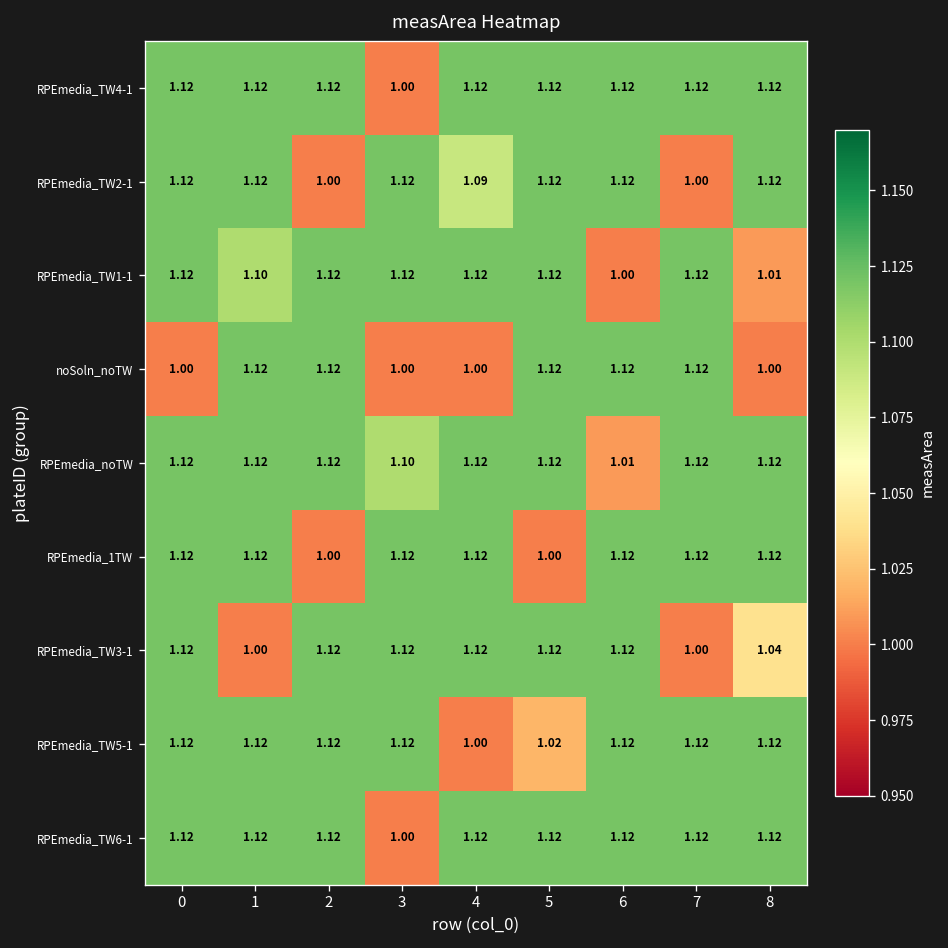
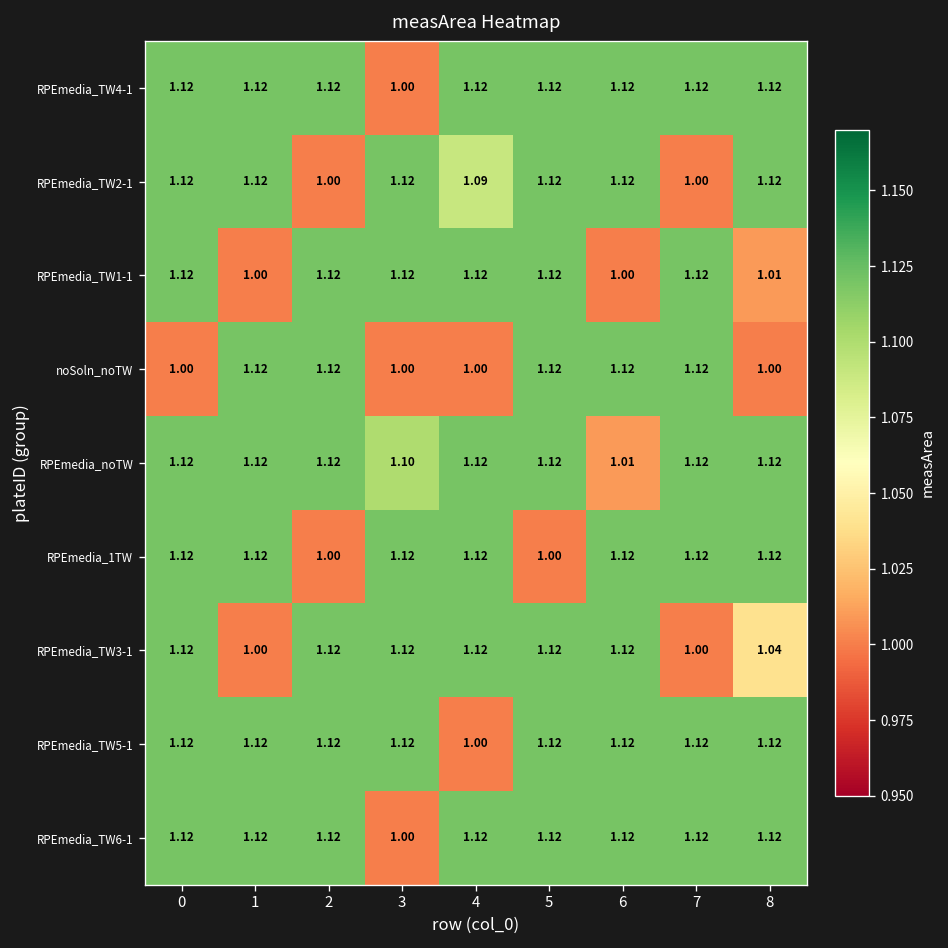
RPEmedia_TW1-1, 1: 1.10 -> 1.00
RPEmedia_TW5-1, 5: 1.02 -> 1.12
